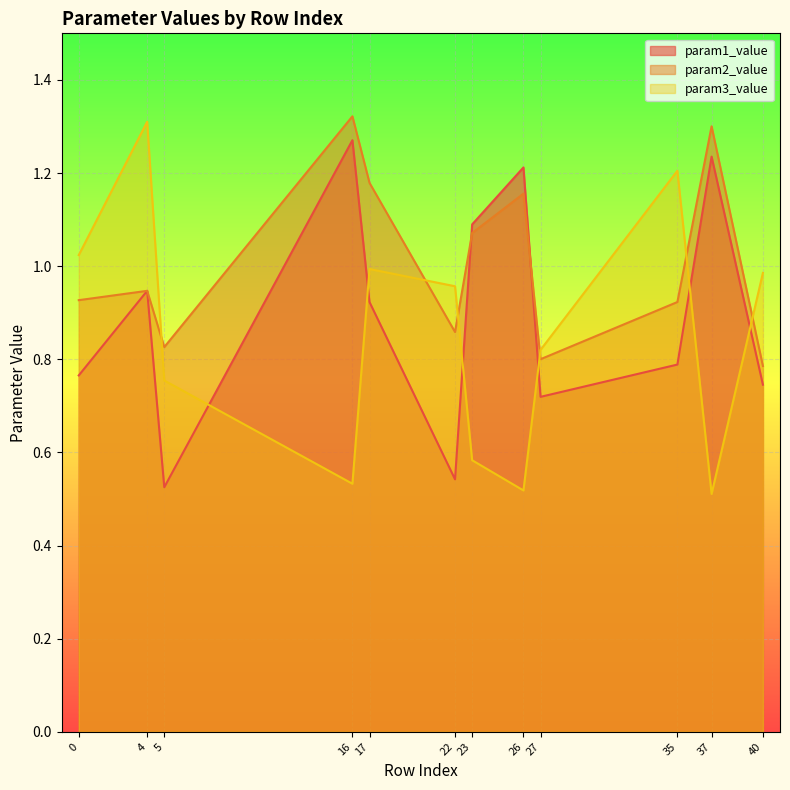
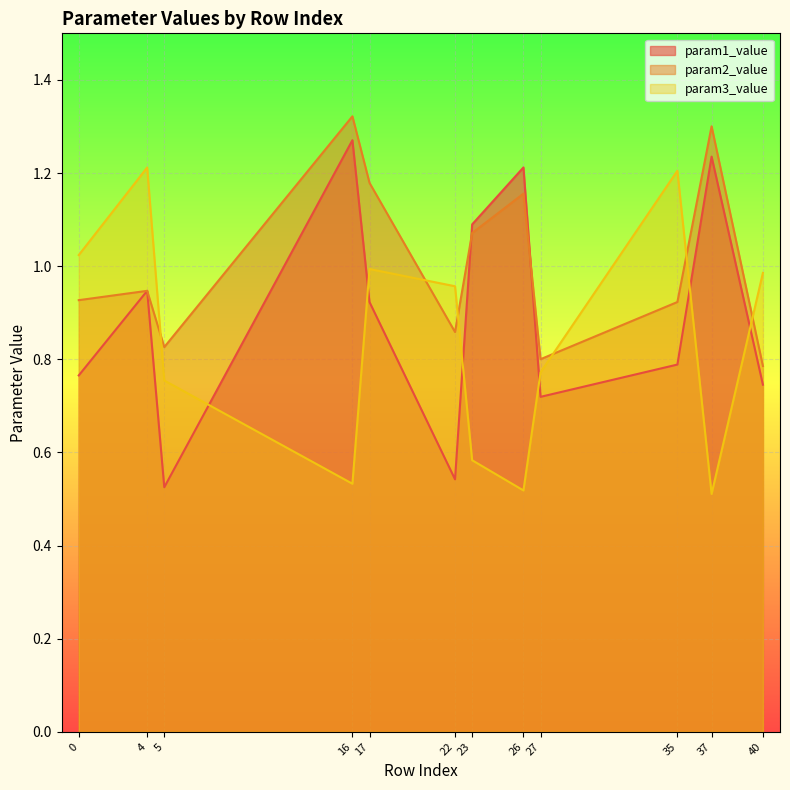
param3_value, 4: 1.31 -> 1.21
param3_value, 27: 0.82 -> 0.77
